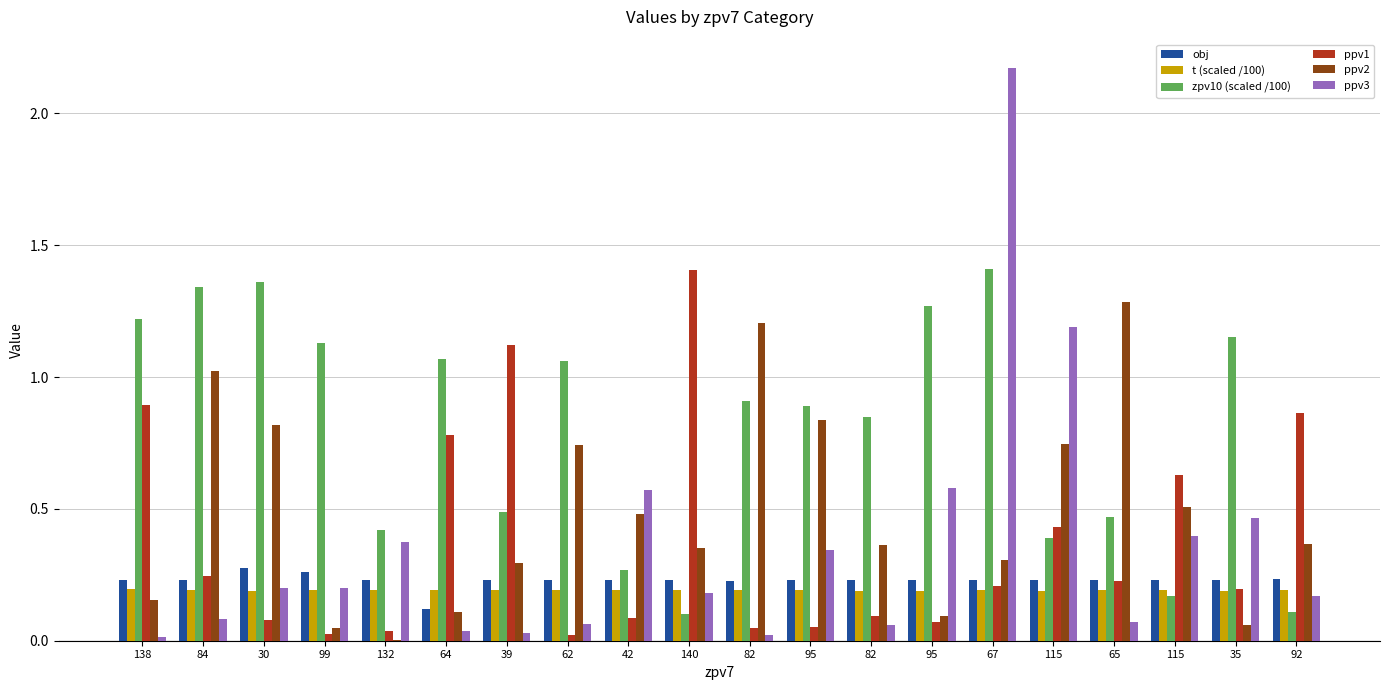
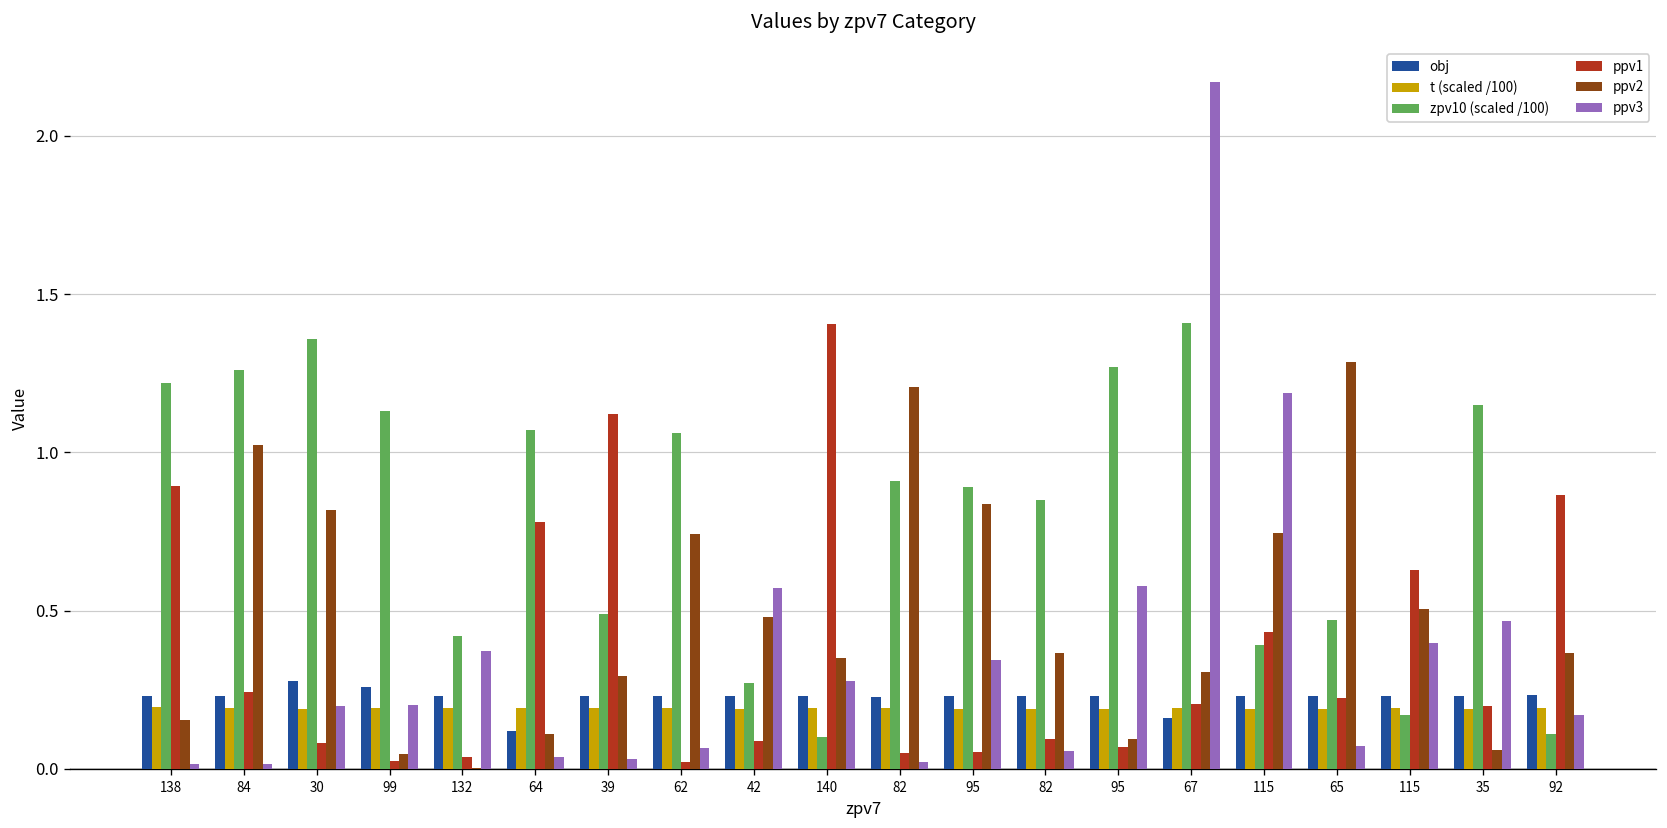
zpv10 (scaled /100), 84: 1.34 -> 1.26
ppv3, 84: 0.08 -> 0.02
ppv3, 140: 0.18 -> 0.28
obj, 67: 0.23 -> 0.16
